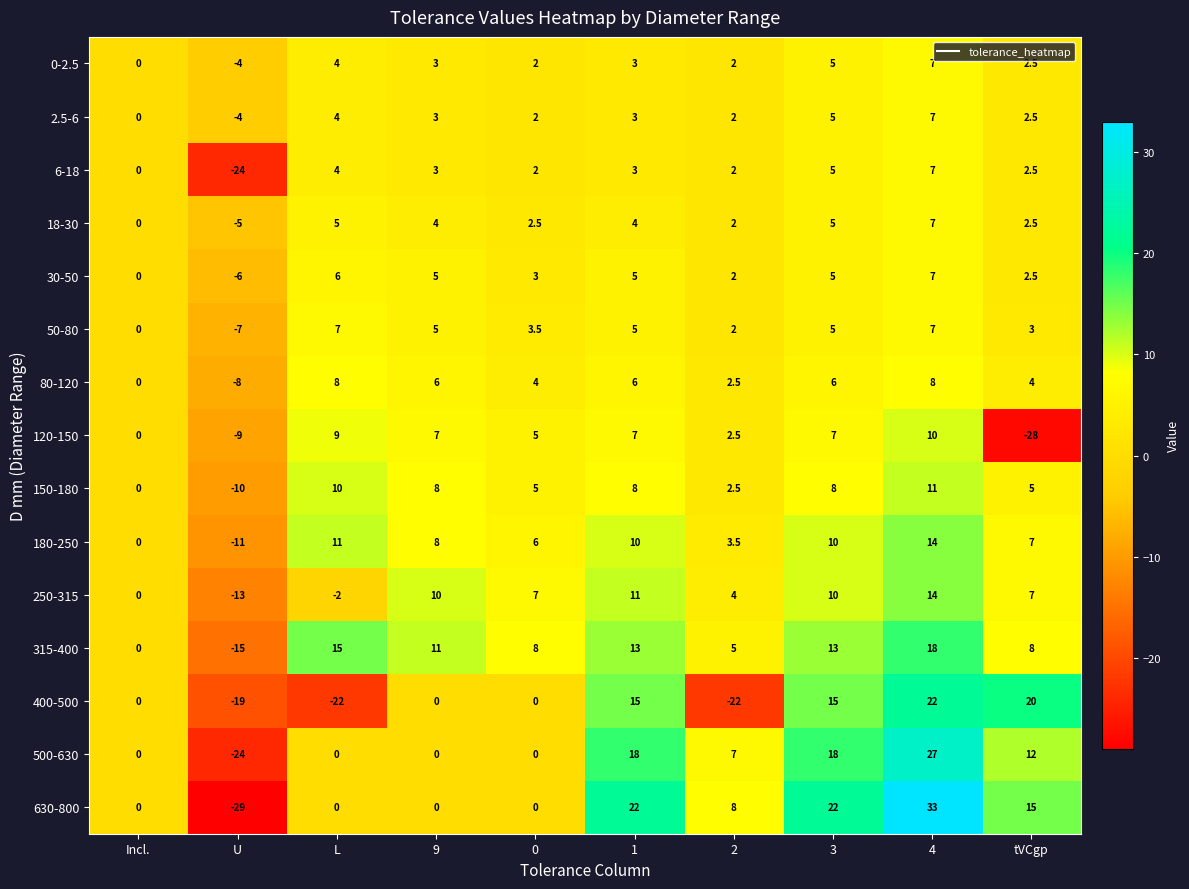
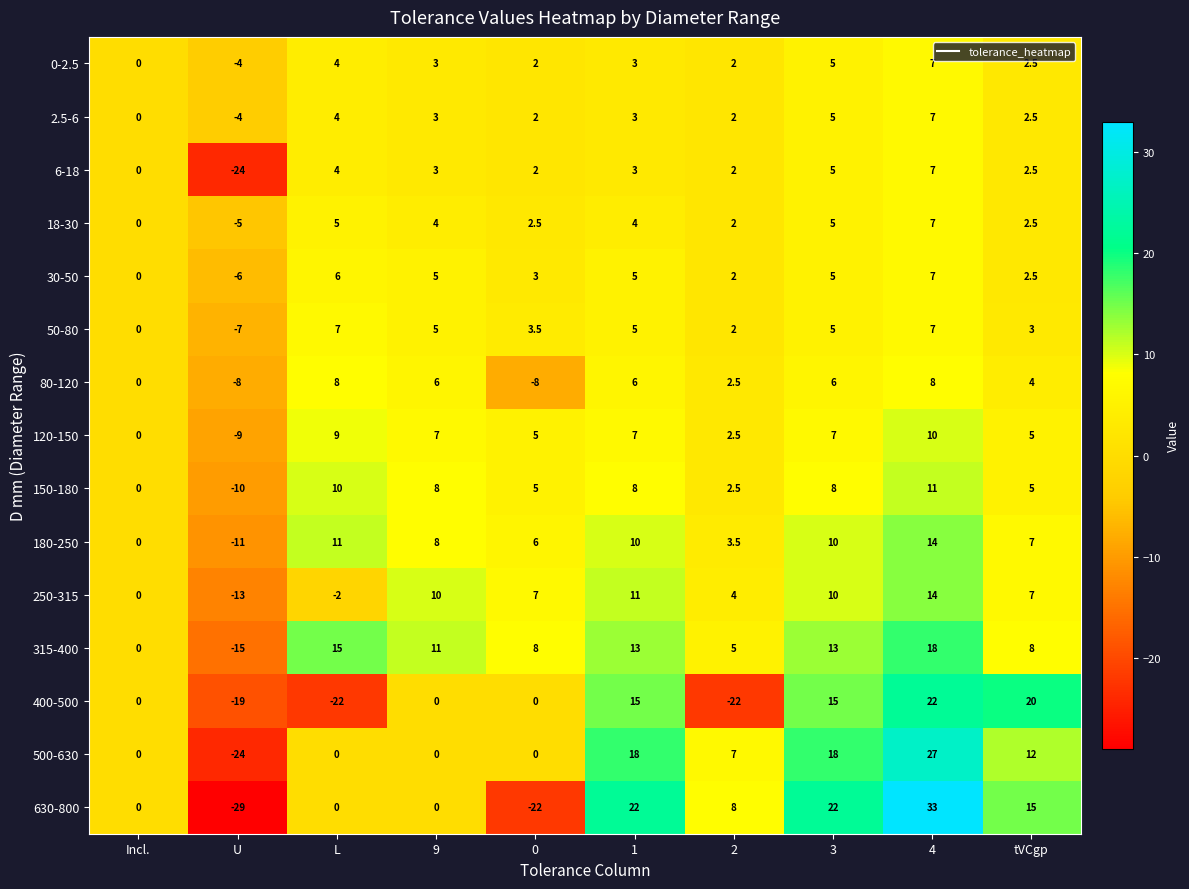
80-120, 0: 4 -> -8
120-150, tVCgp: -28 -> 5
630-800, 0: 0 -> -22
